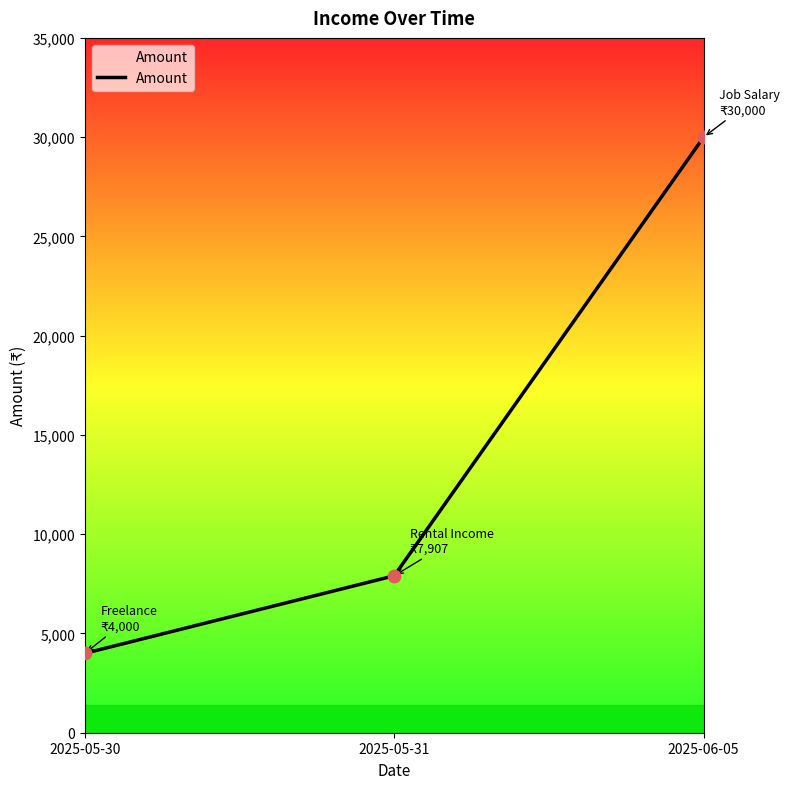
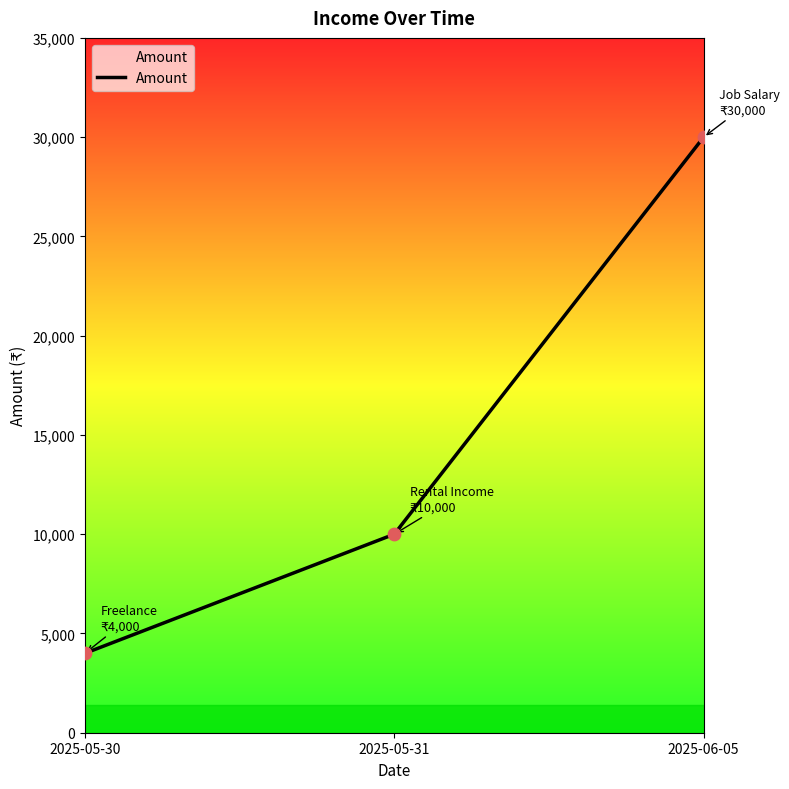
2025-05-31: 7,907 -> 10,000
